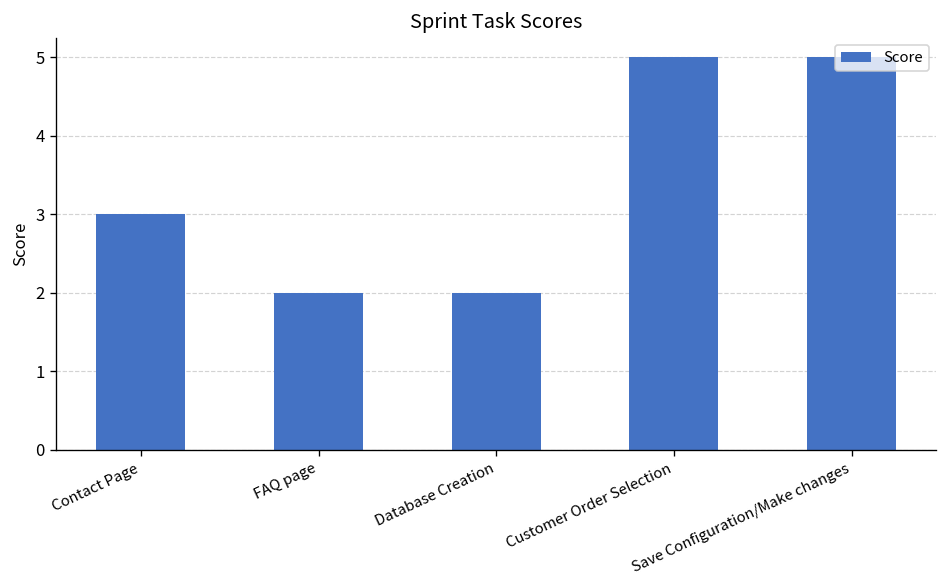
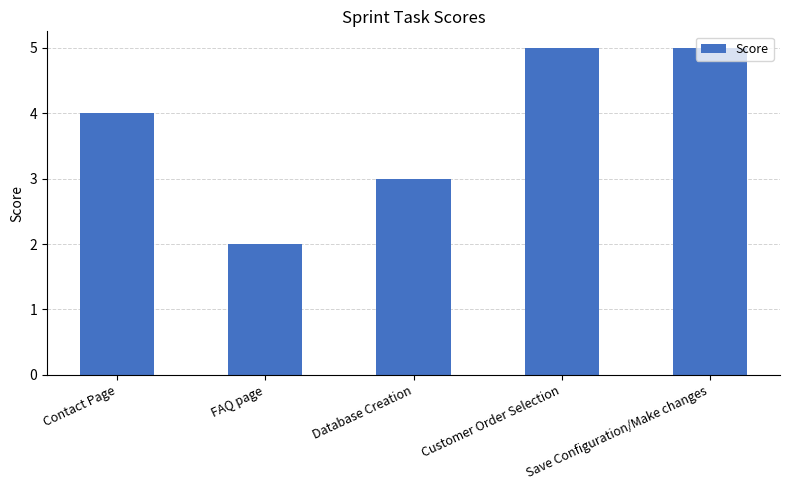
Contact Page: 3 -> 4
Database Creation: 2 -> 3
